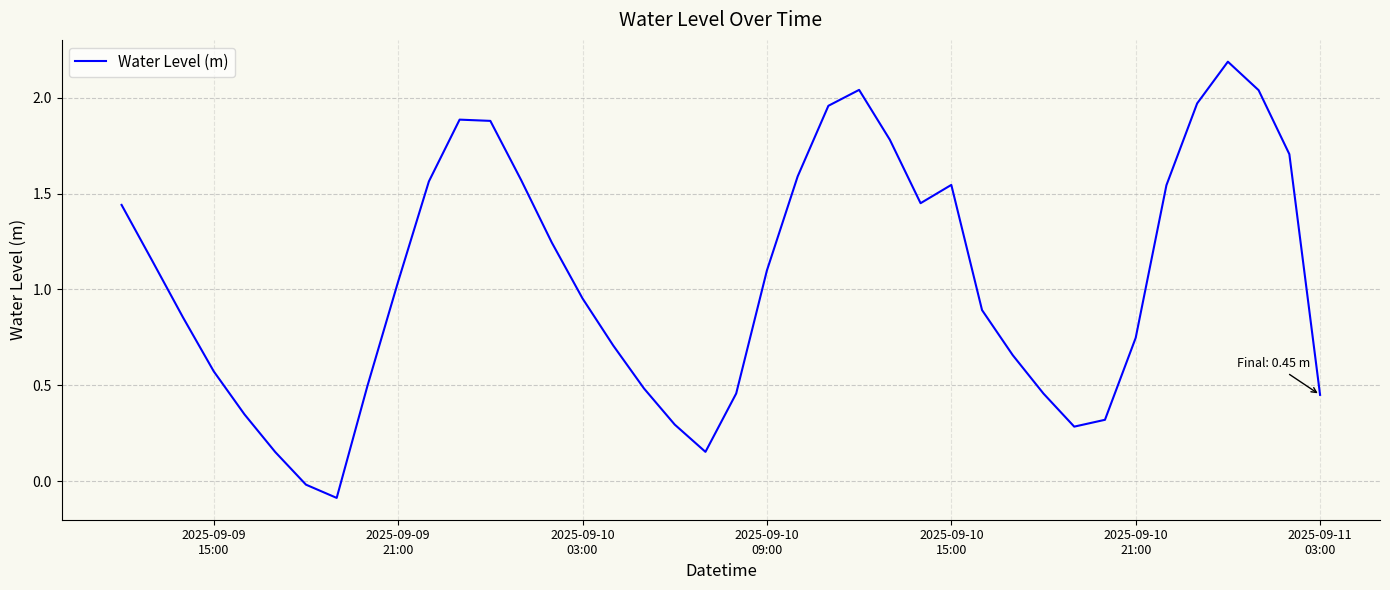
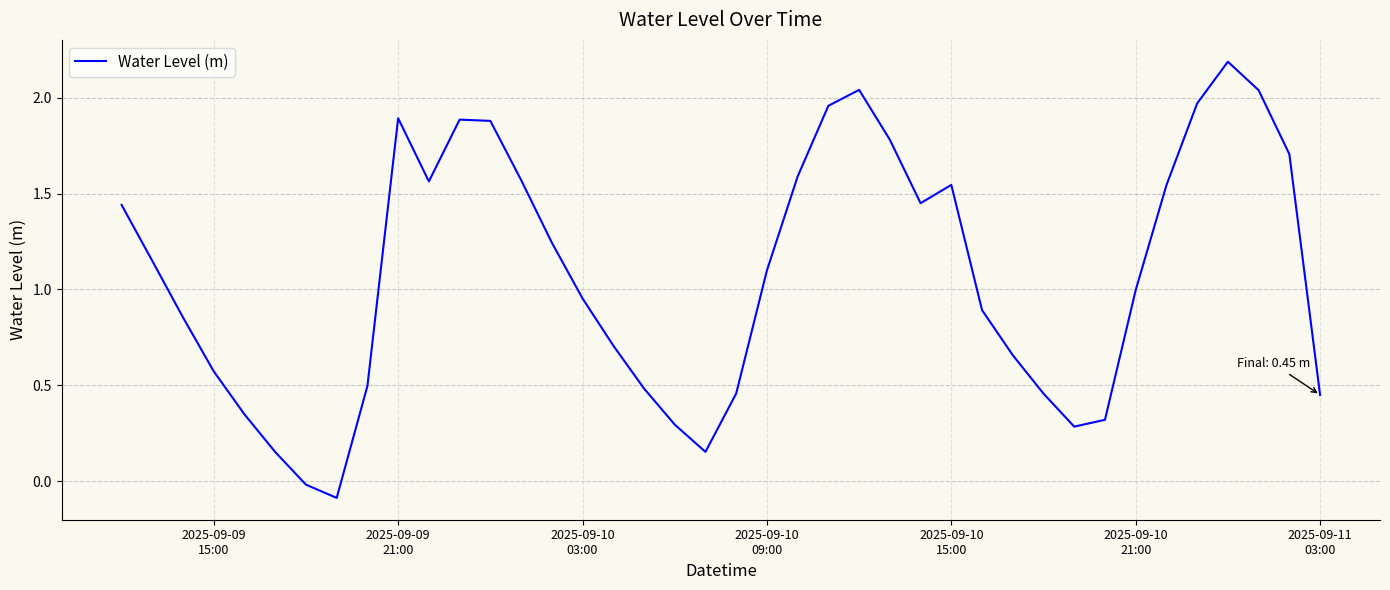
2025-09-09 21:00: 1.04 -> 1.89
2025-09-10 21:00: 0.75 -> 1.00
